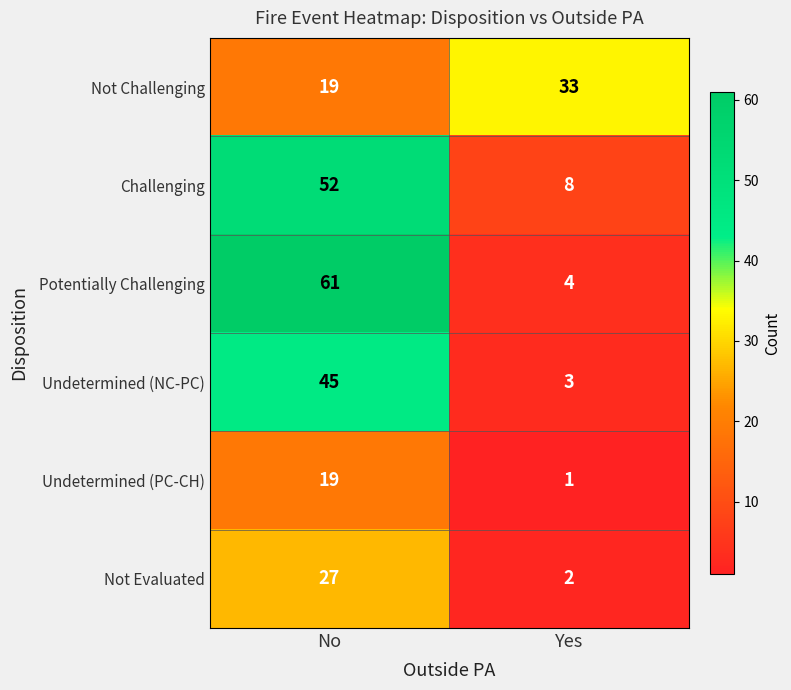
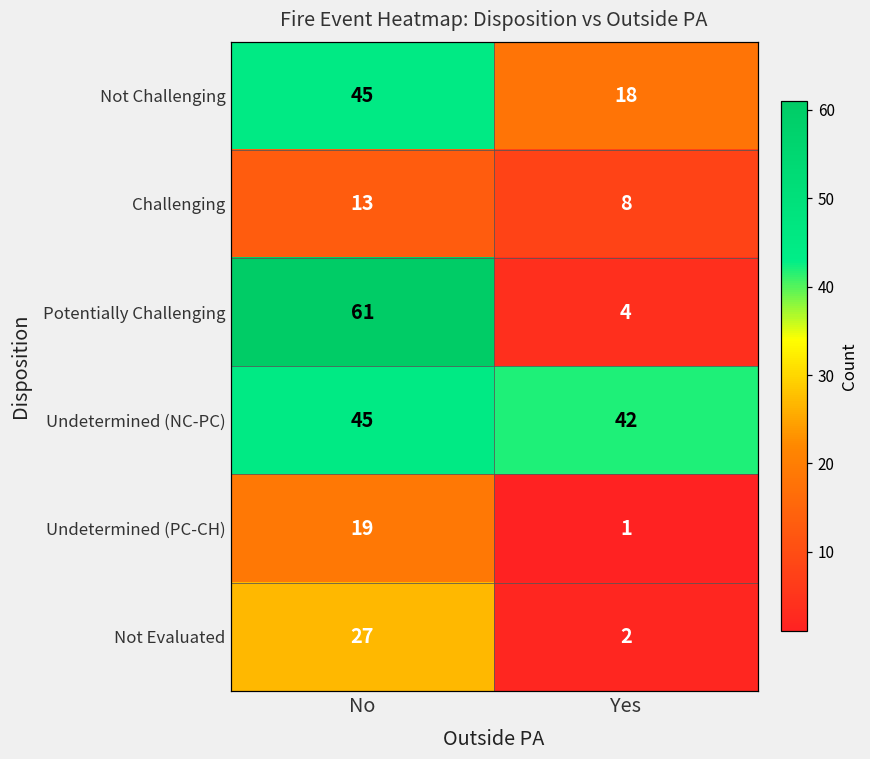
Not Challenging, No: 19 -> 45
Not Challenging, Yes: 33 -> 18
Challenging, No: 52 -> 13
Undetermined (NC-PC), Yes: 3 -> 42
